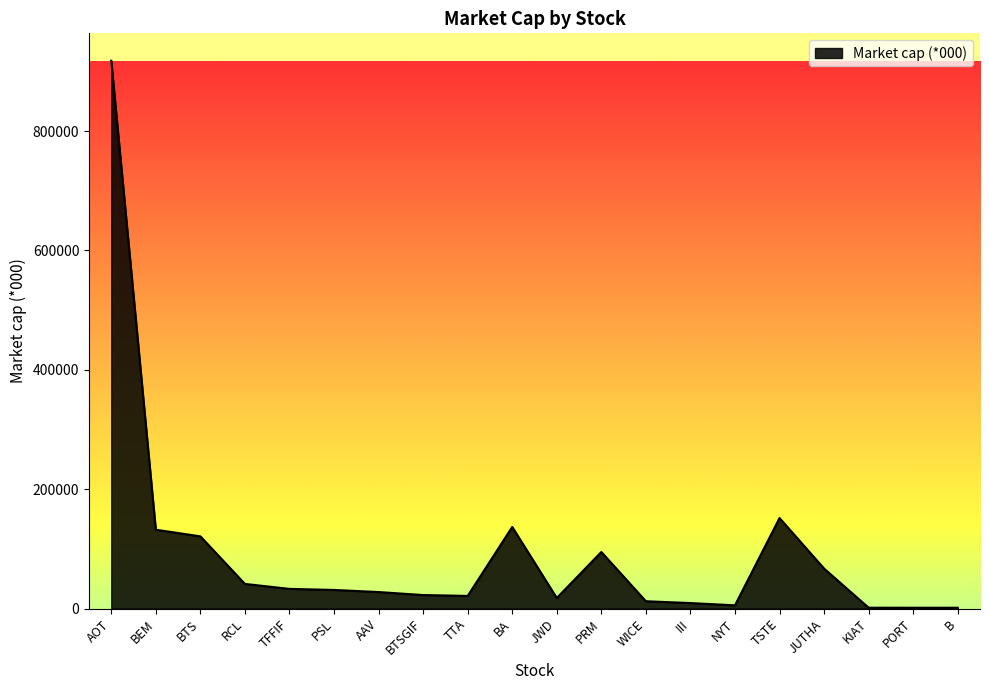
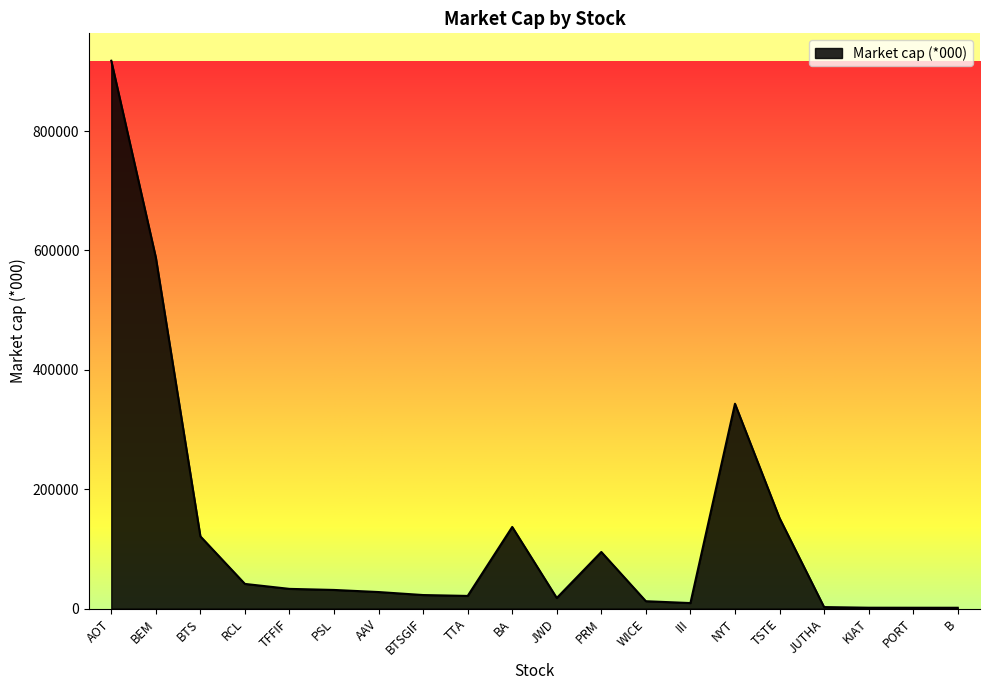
BEM: 130000 -> 590000
NYT: 10000 -> 340000
JUTHA: 70000 -> 0
